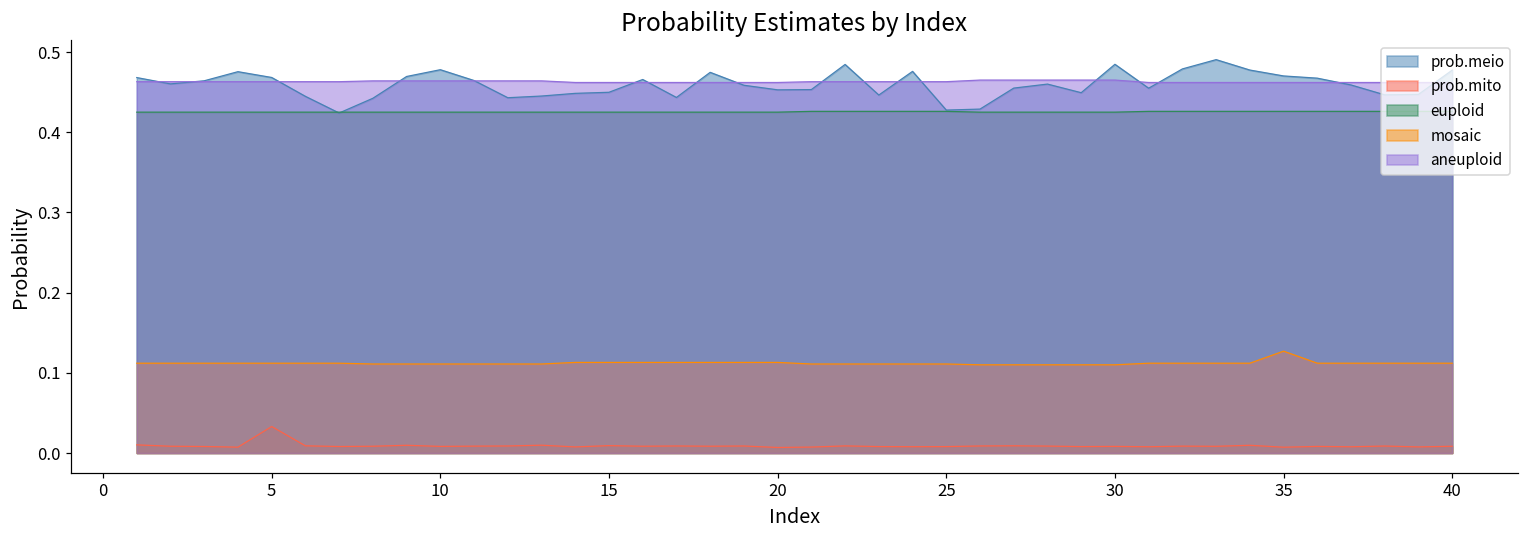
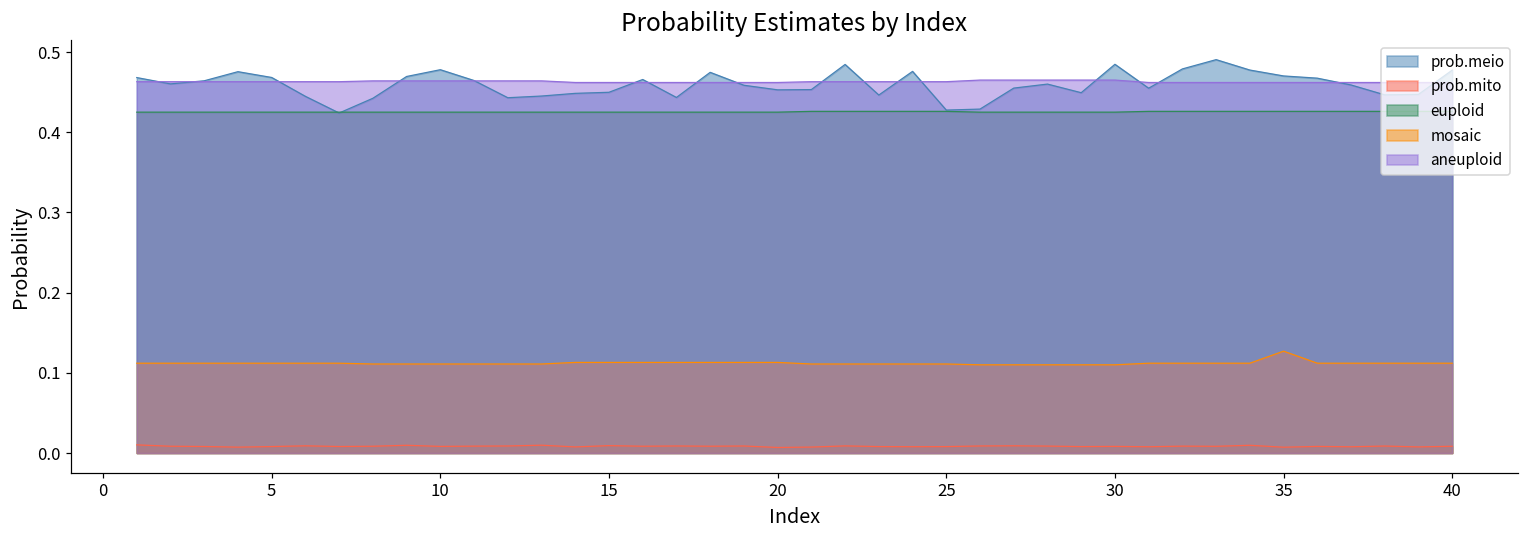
prob.mito, 5: 0.03 -> 0.01
